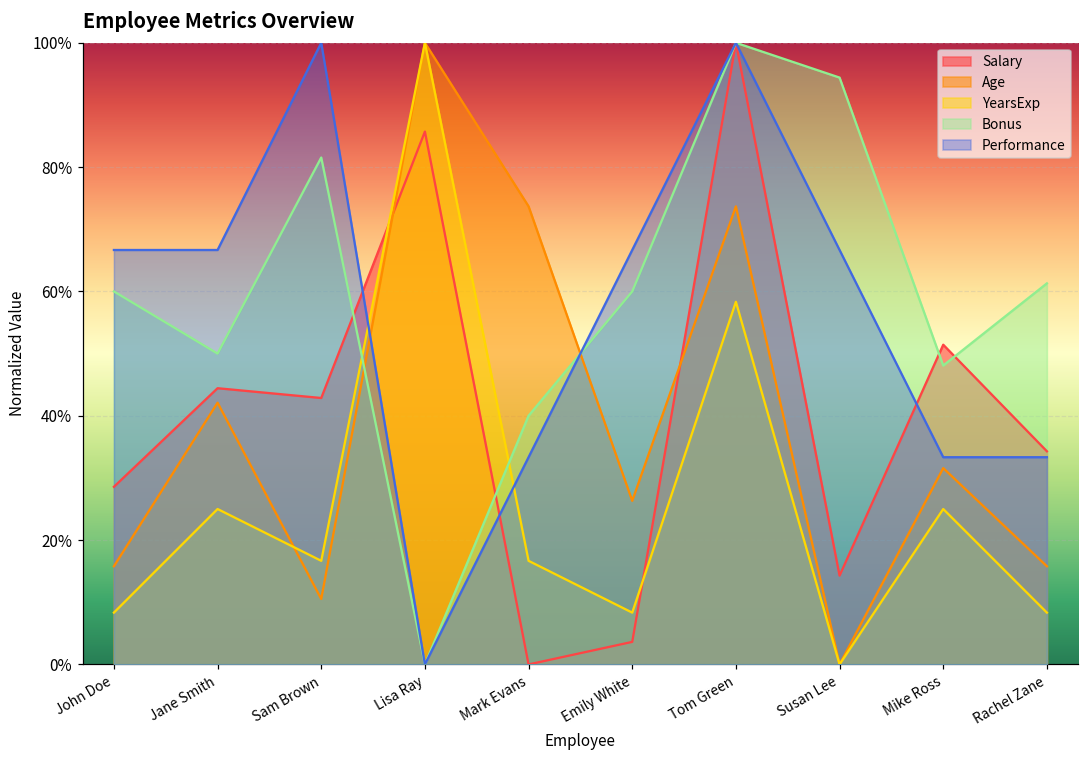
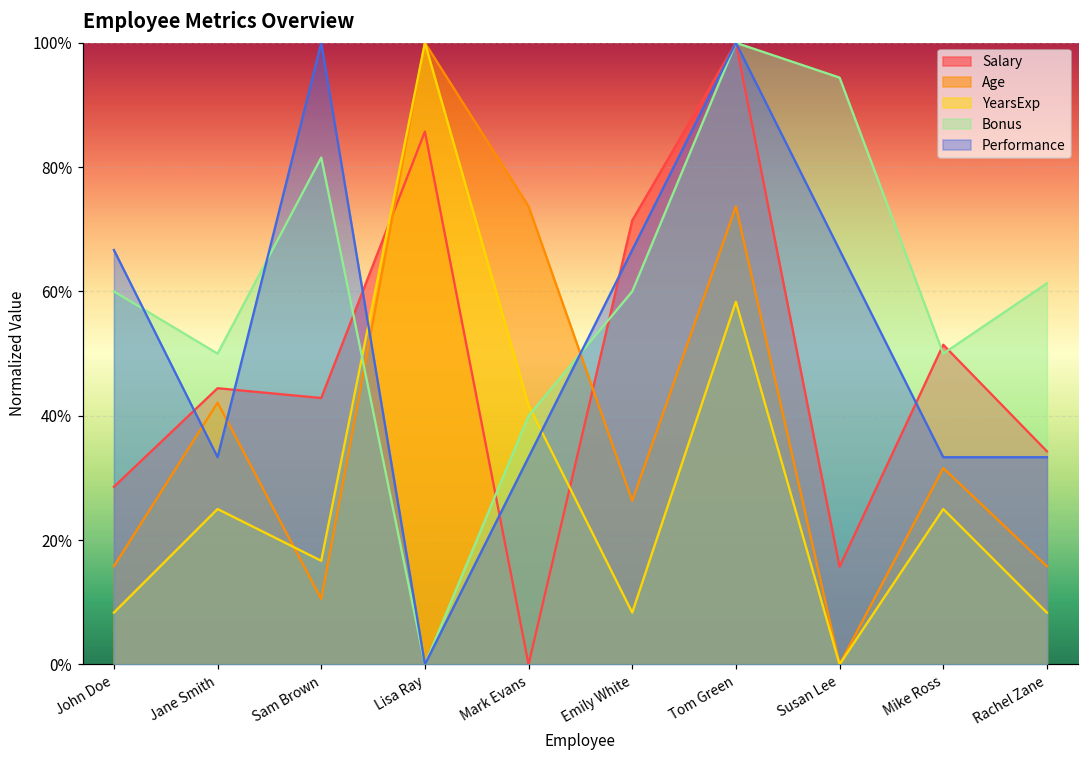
Performance, Jane Smith: 67% -> 33%
YearsExp, Mark Evans: 17% -> 42%
Salary, Emily White: 4% -> 71%
Salary, Susan Lee: 14% -> 16%
Bonus, Mike Ross: 48% -> 50%
